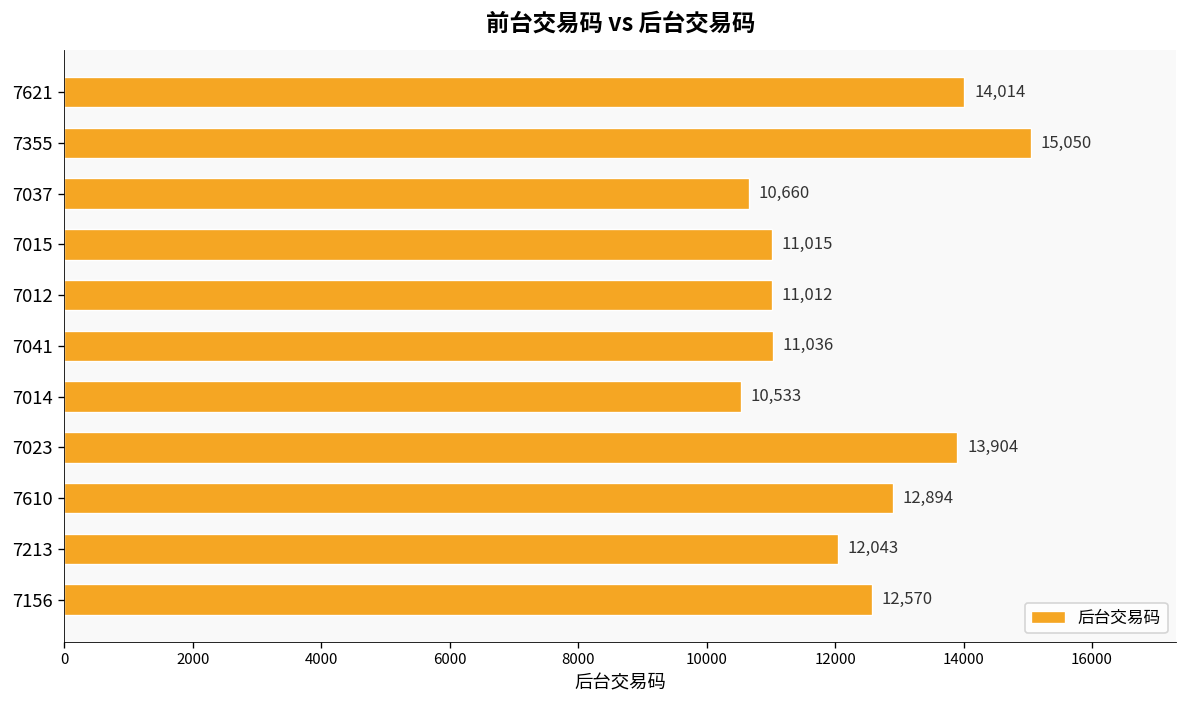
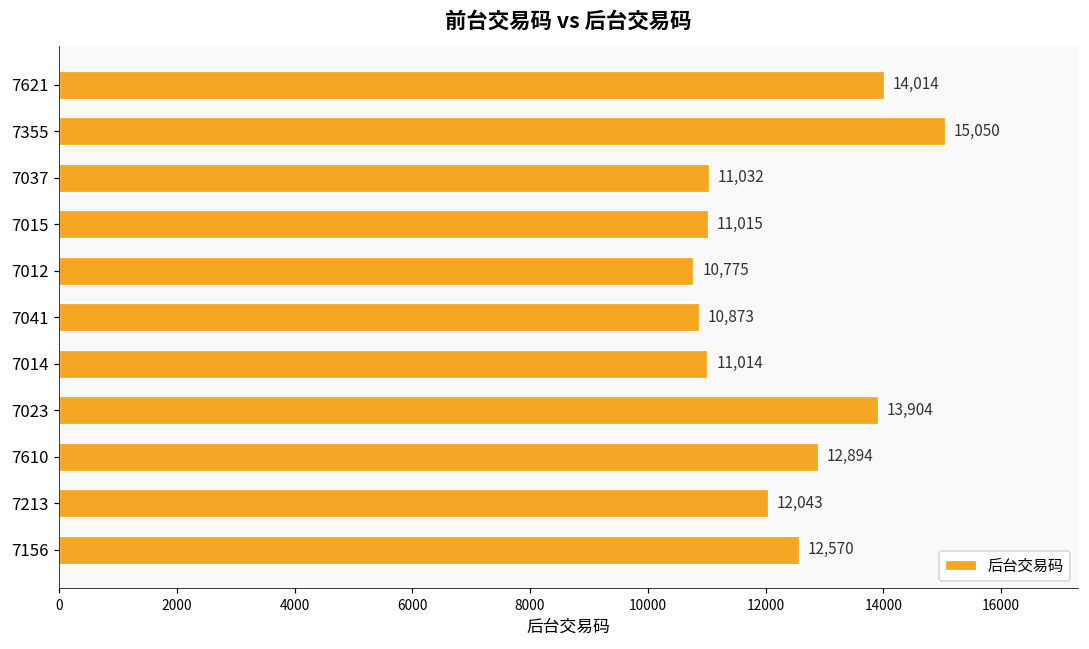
7037: 10,660 -> 11,032
7012: 11,012 -> 10,775
7041: 11,036 -> 10,873
7014: 10,533 -> 11,014
